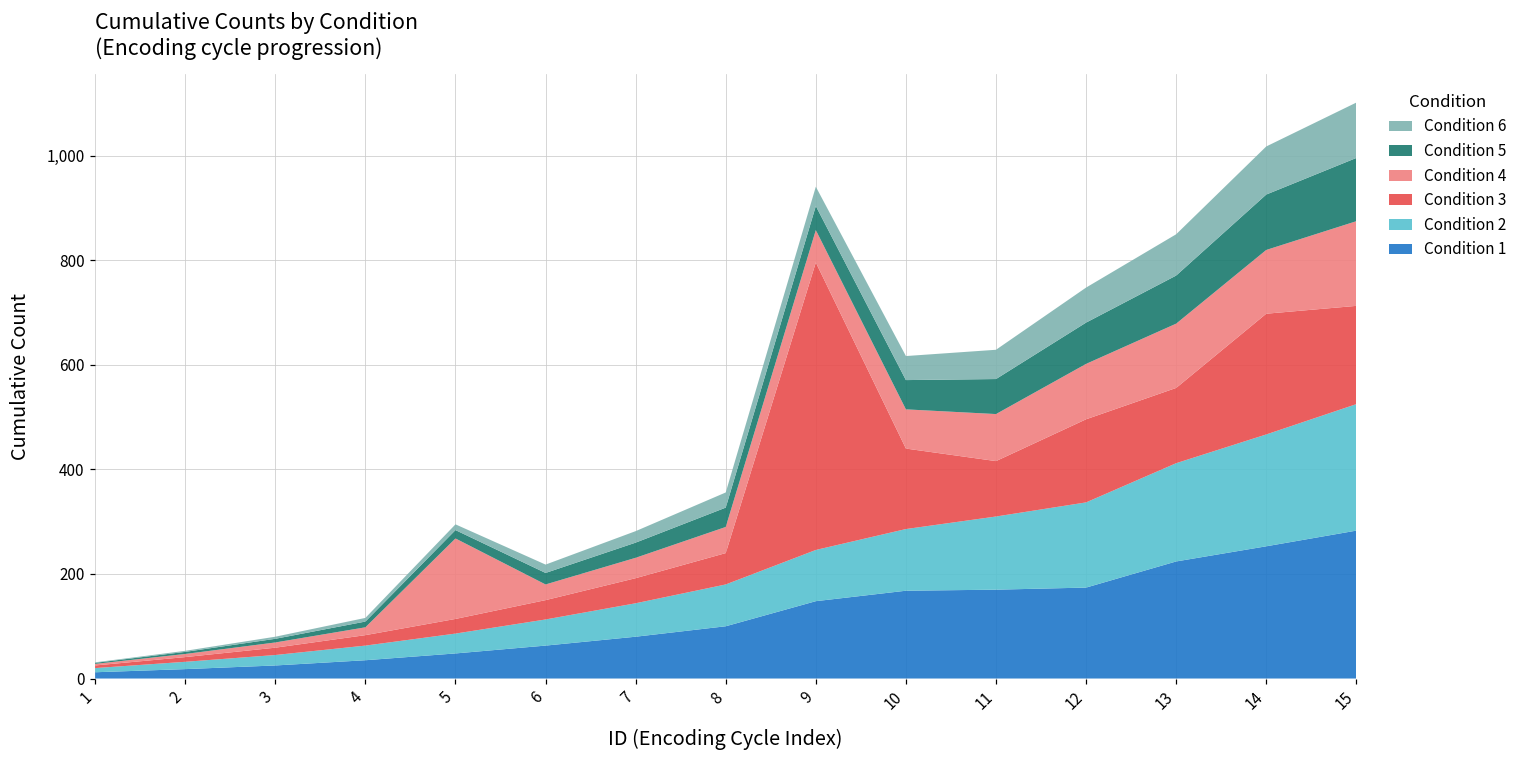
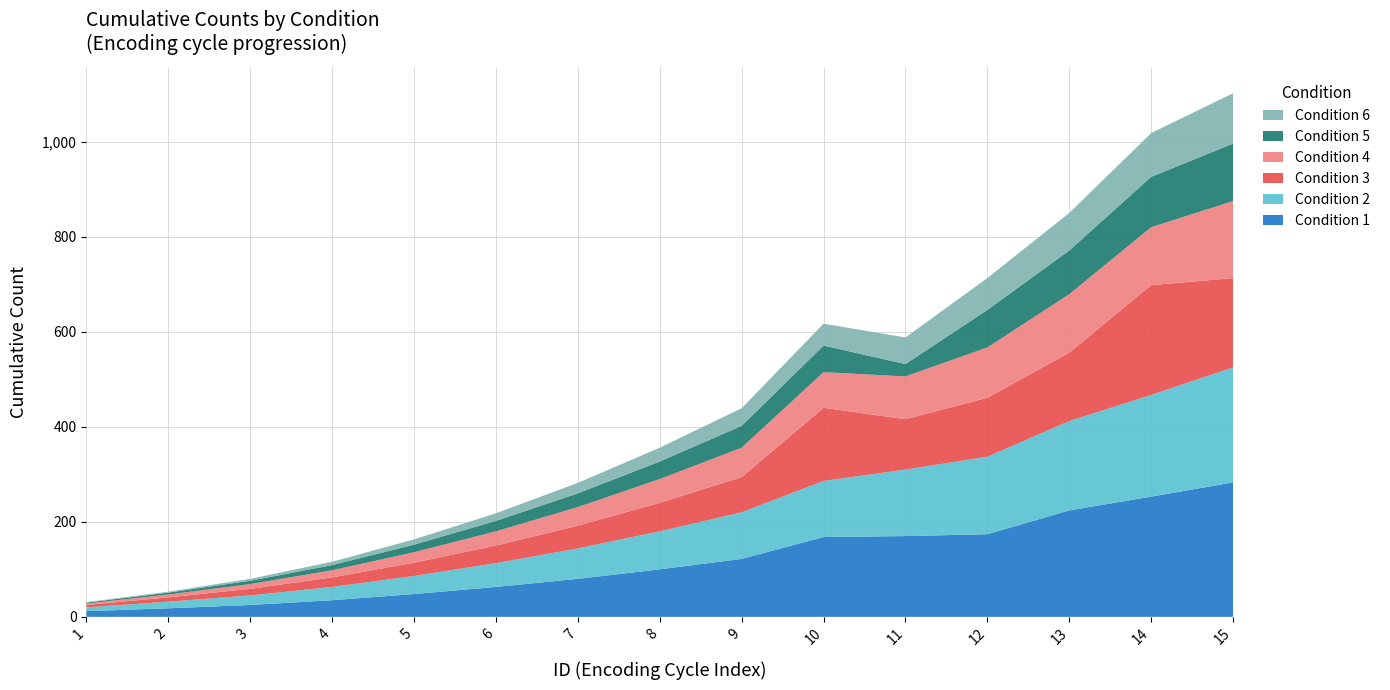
Condition 4, 5: 150 -> 20
Condition 1, 9: 150 -> 120
Condition 3, 9: 550 -> 70
Condition 5, 11: 70 -> 30
Condition 3, 12: 160 -> 120
